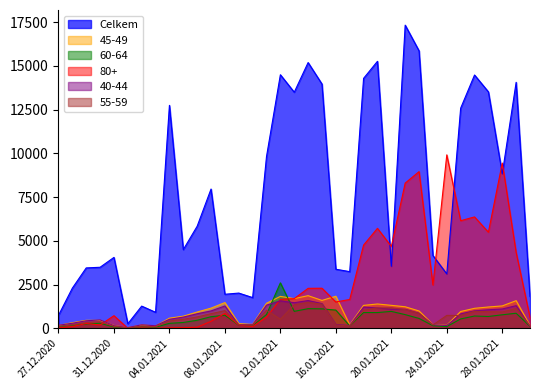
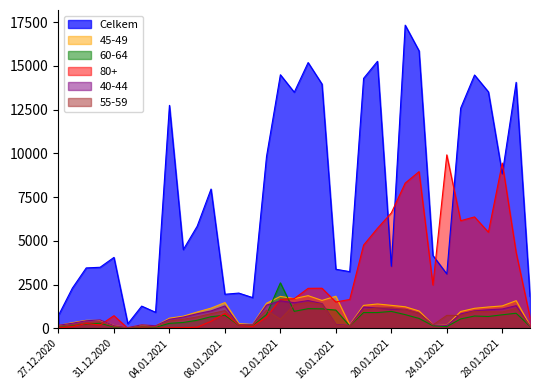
80+, 20.01.2021: 4700 -> 6600
